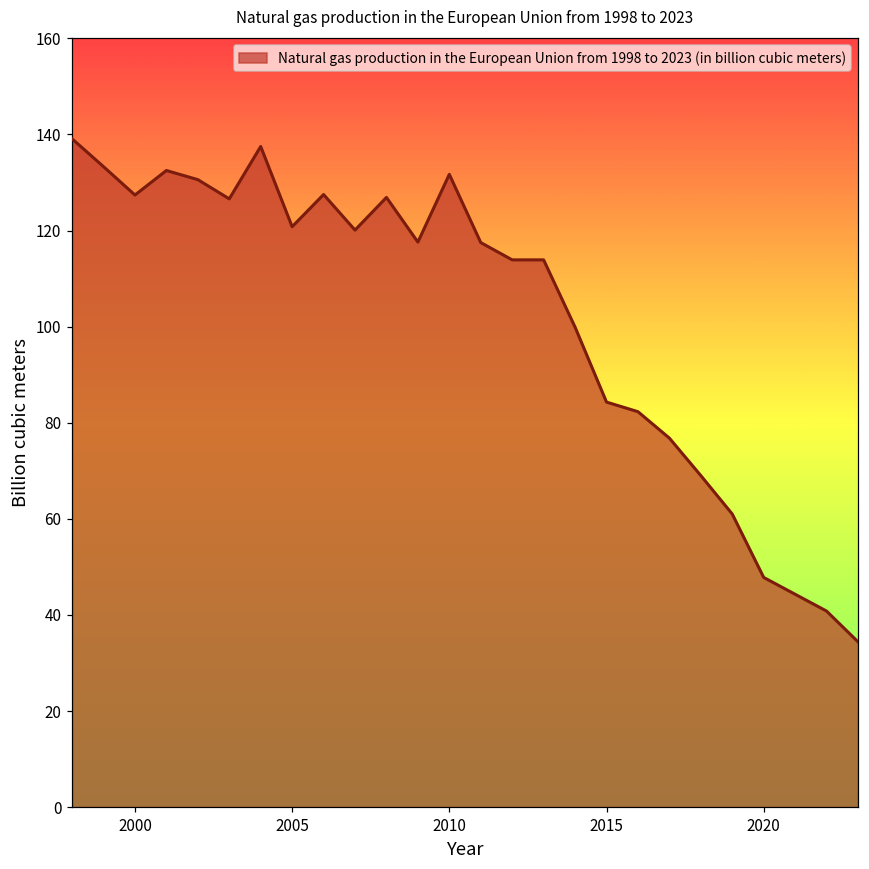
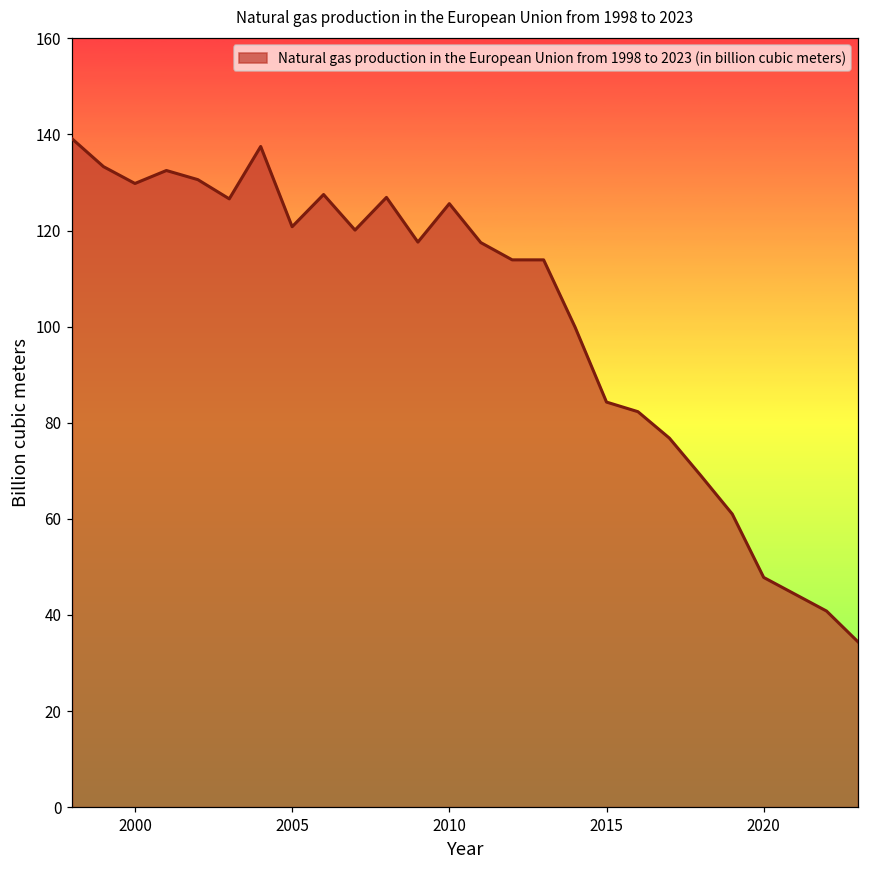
2000: 127 -> 130
2010: 132 -> 126
